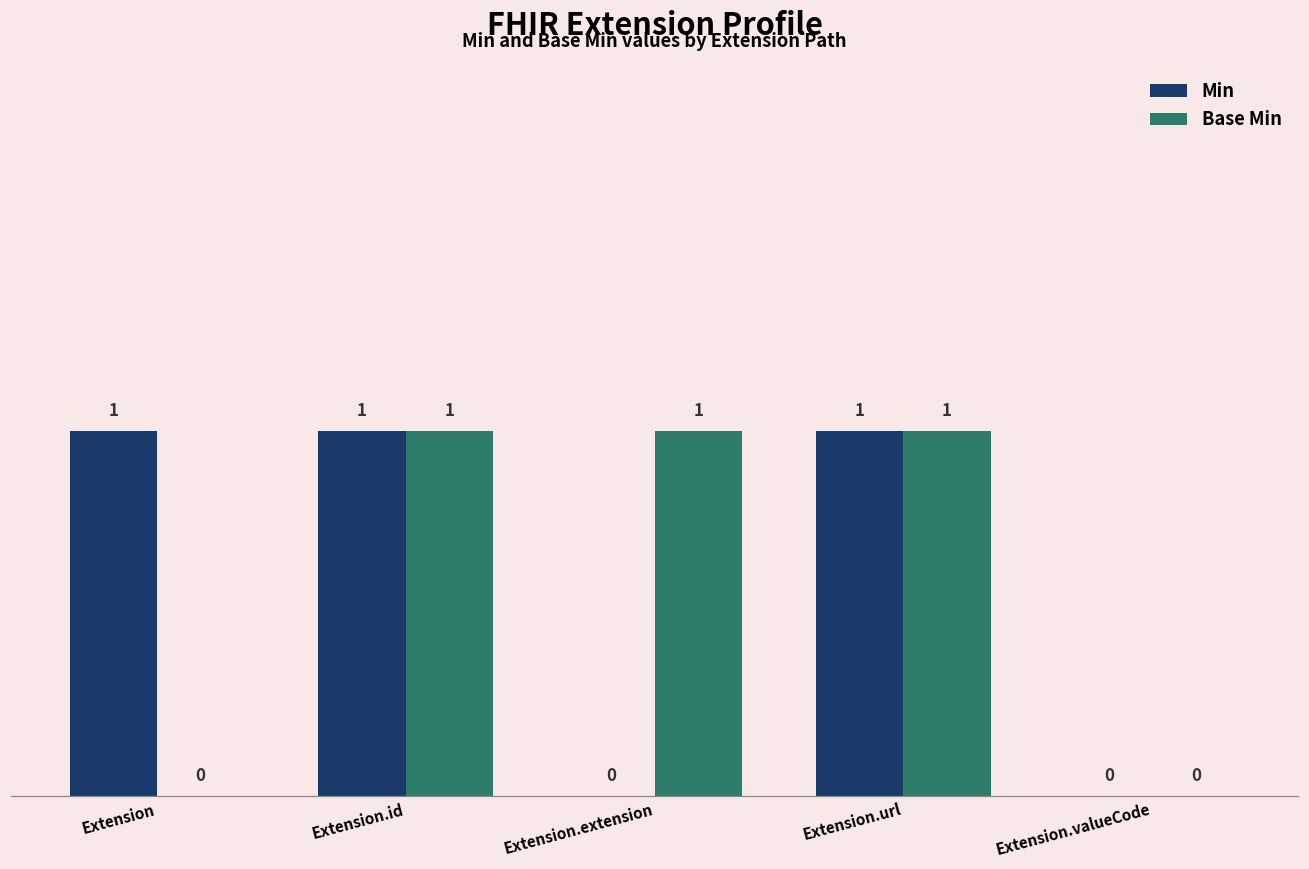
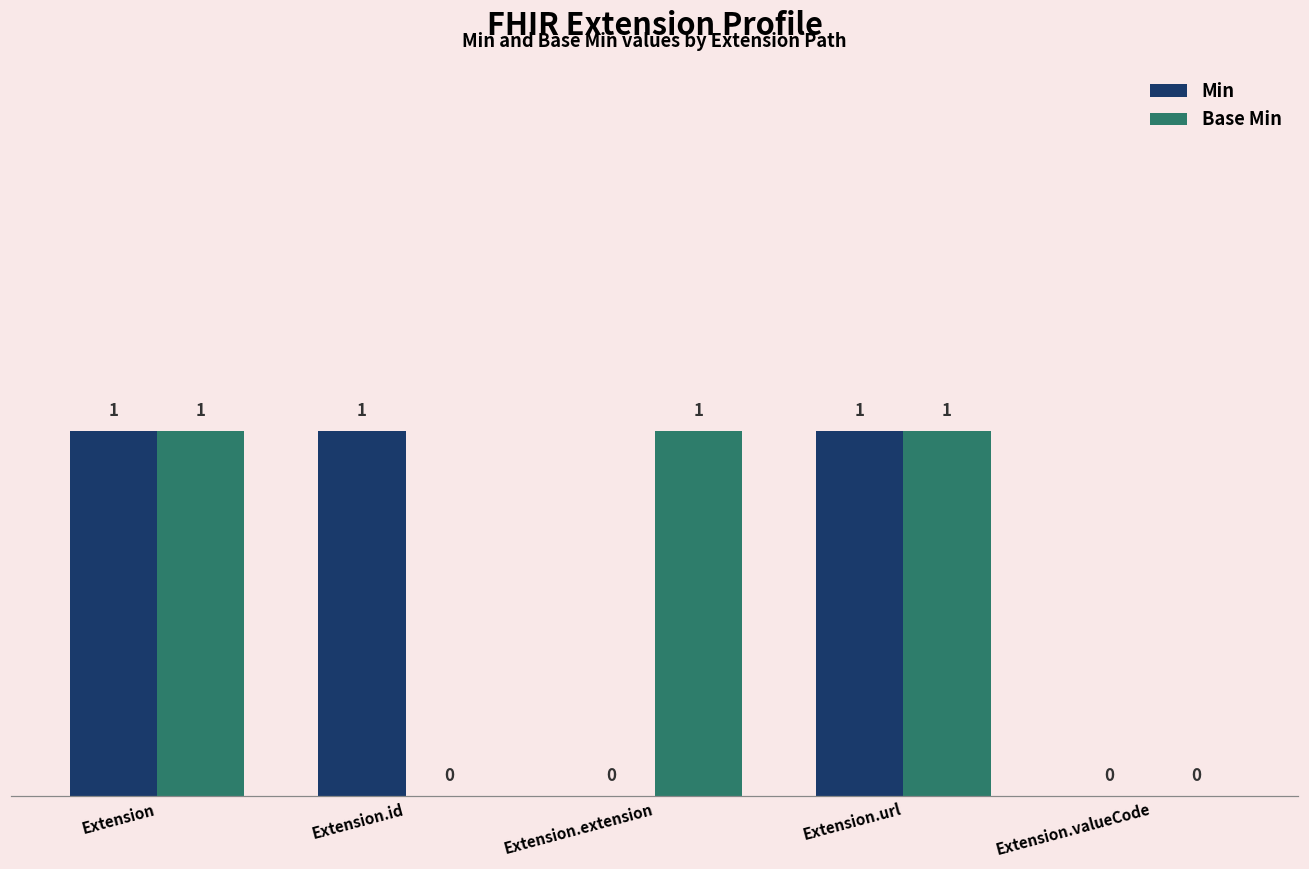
Base Min, Extension: 0 -> 1
Base Min, Extension.id: 1 -> 0
